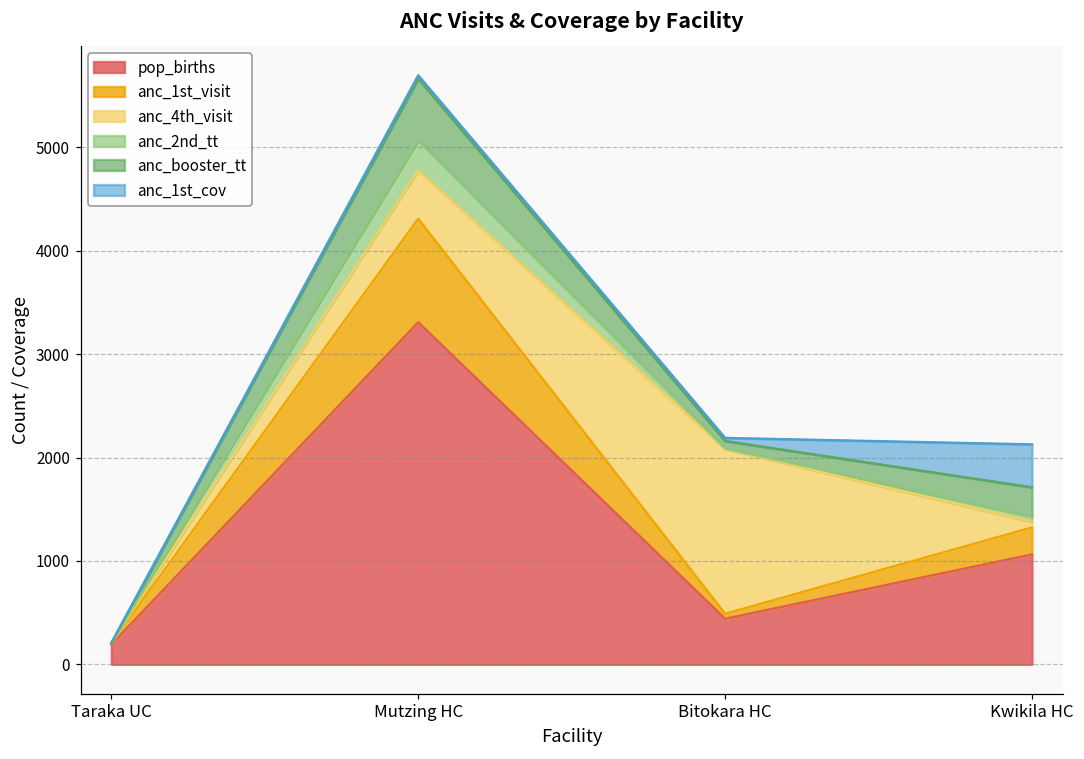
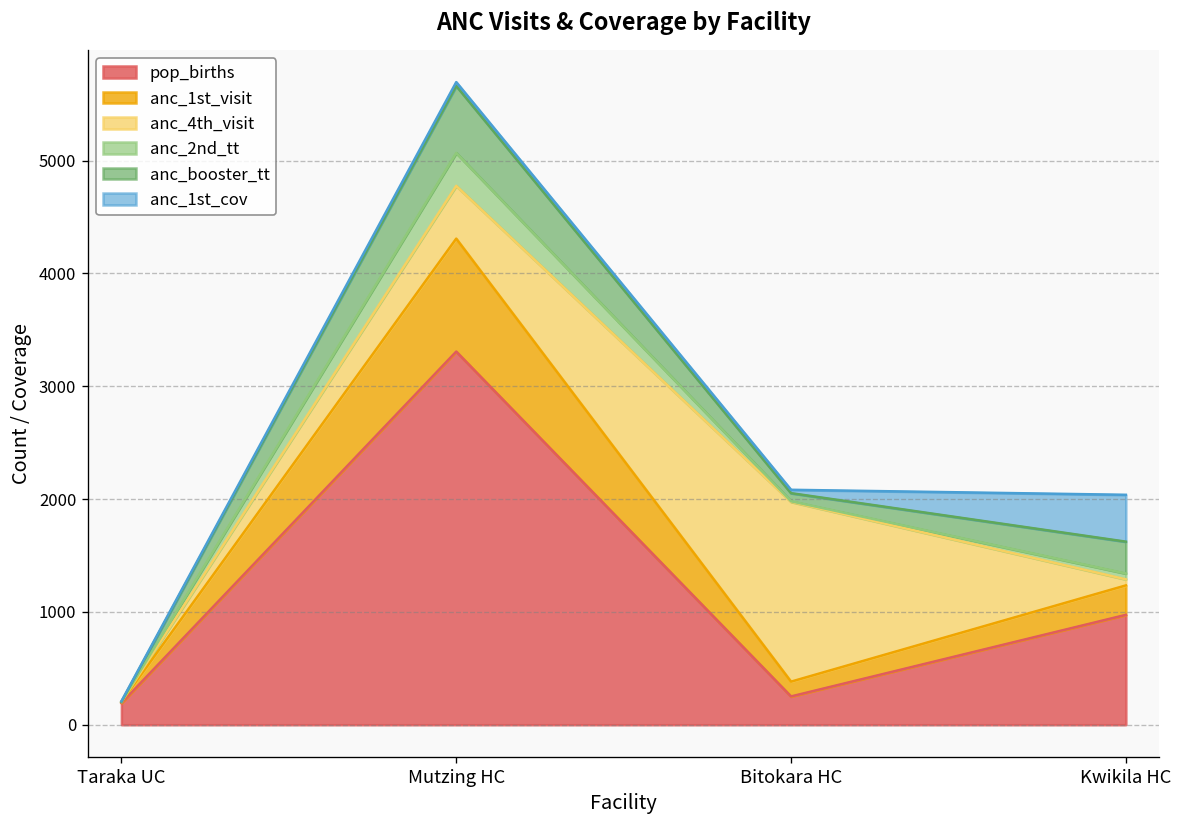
pop_births, Bitokara HC: 400 -> 300
anc_1st_visit, Bitokara HC: 0 -> 100
pop_births, Kwikila HC: 1100 -> 1000
